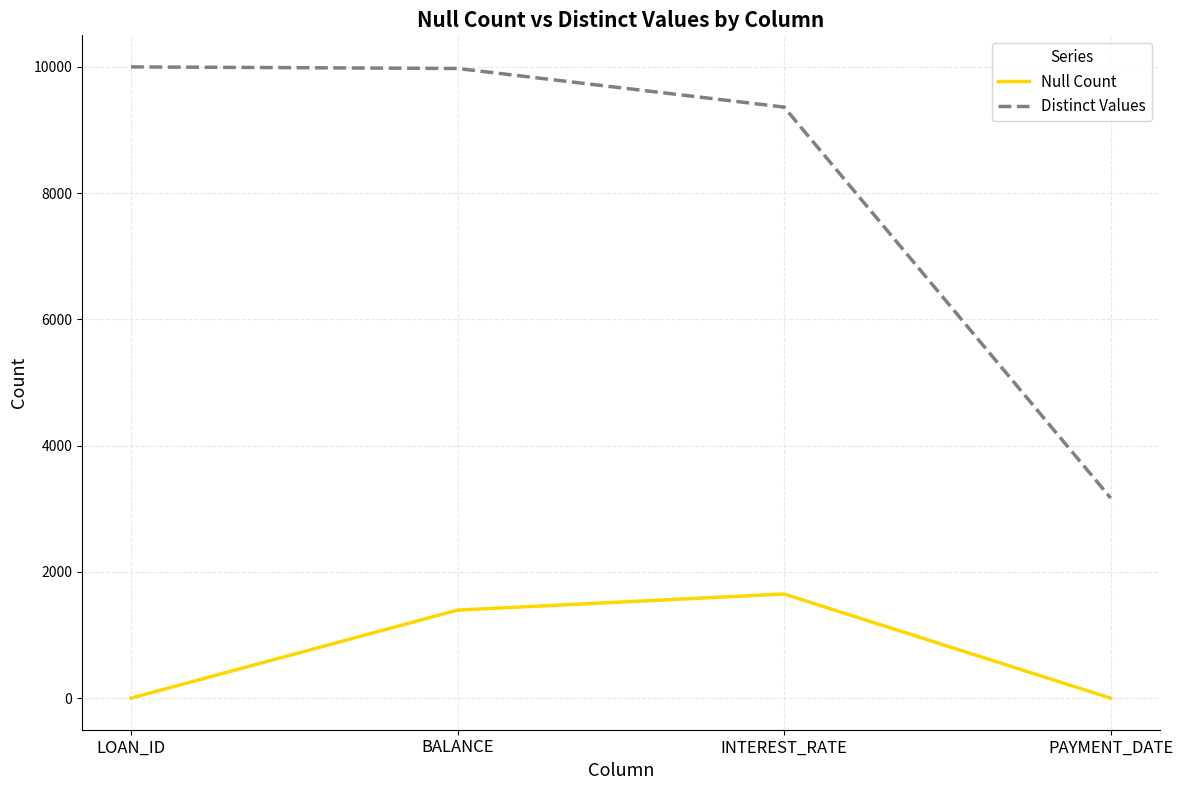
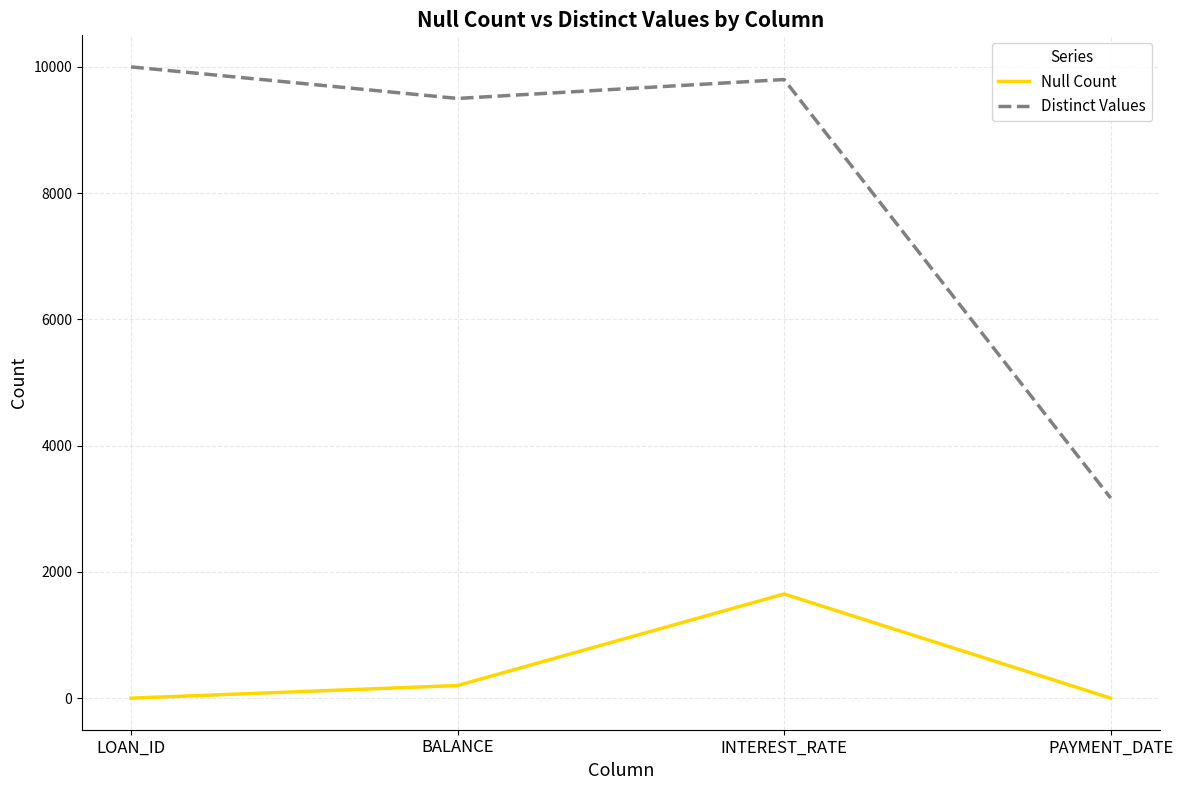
Null Count, BALANCE: 1400 -> 200
Distinct Values, BALANCE: 10000 -> 9500
Distinct Values, INTEREST_RATE: 9400 -> 9800
